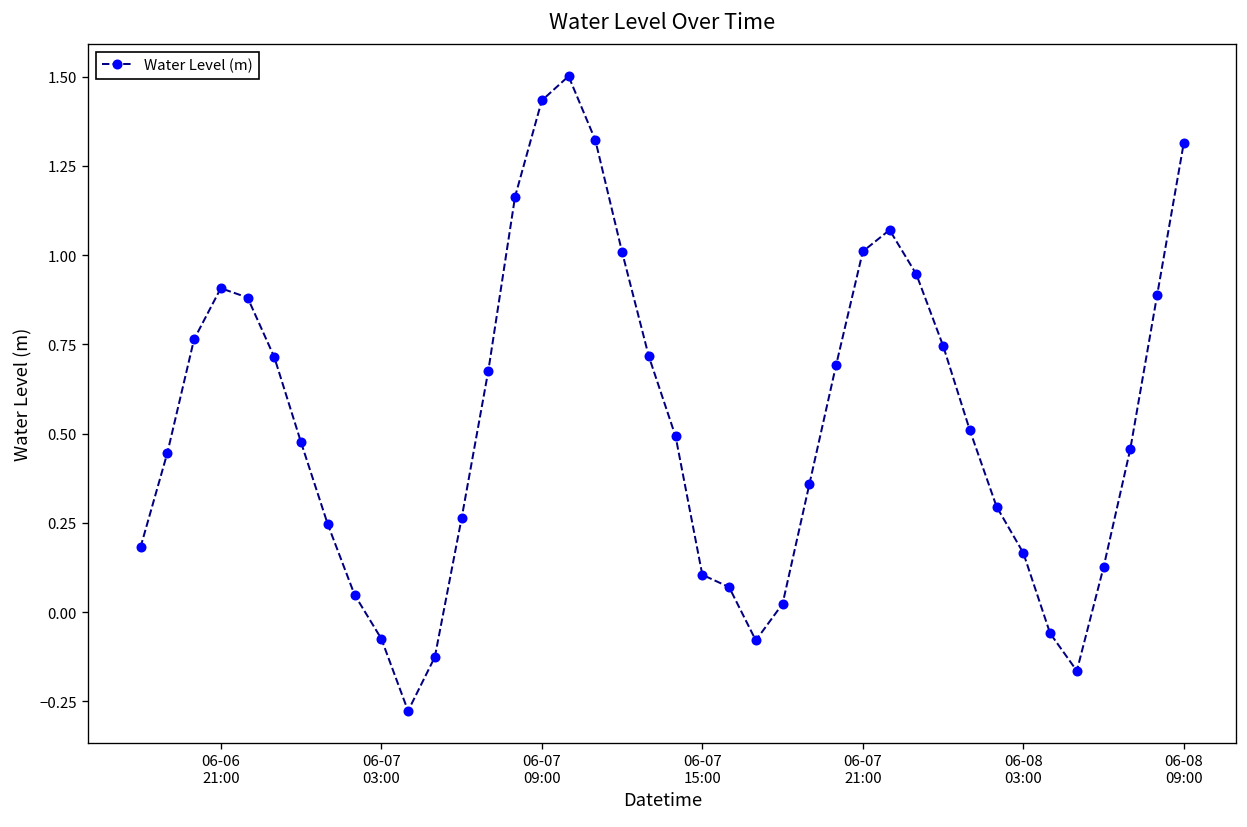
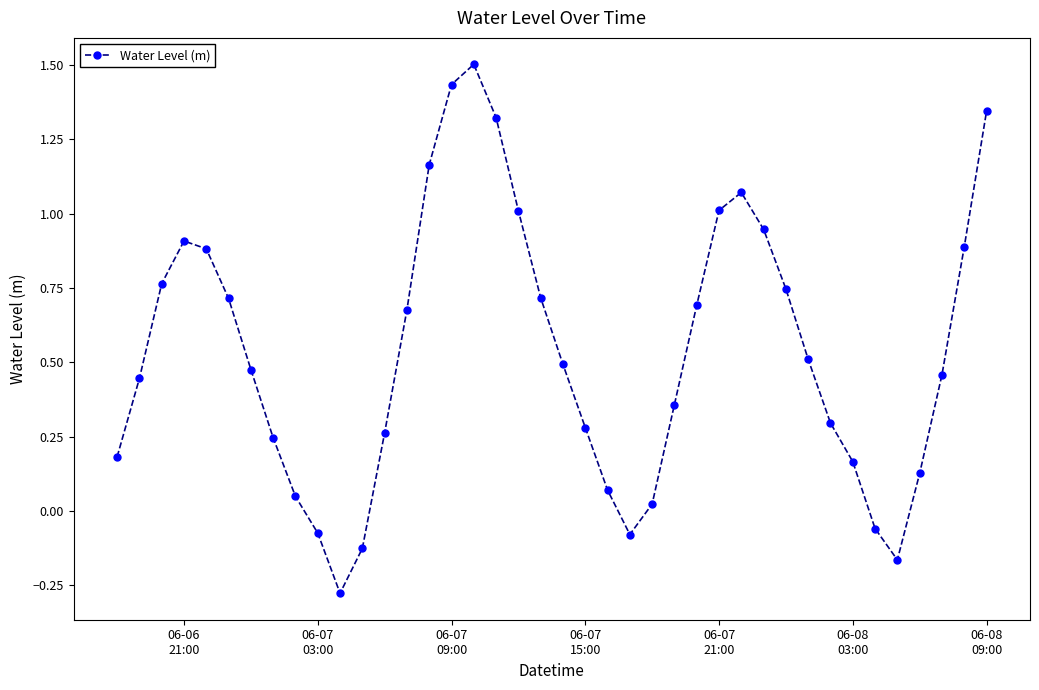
06-07 15:00: 0.10 -> 0.28
06-08 09:00: 1.32 -> 1.34
